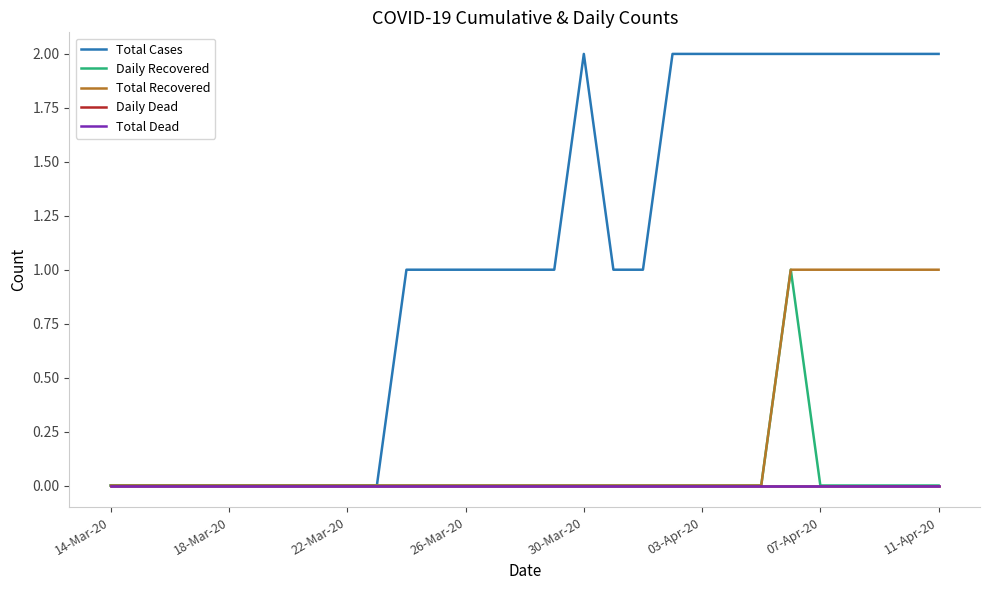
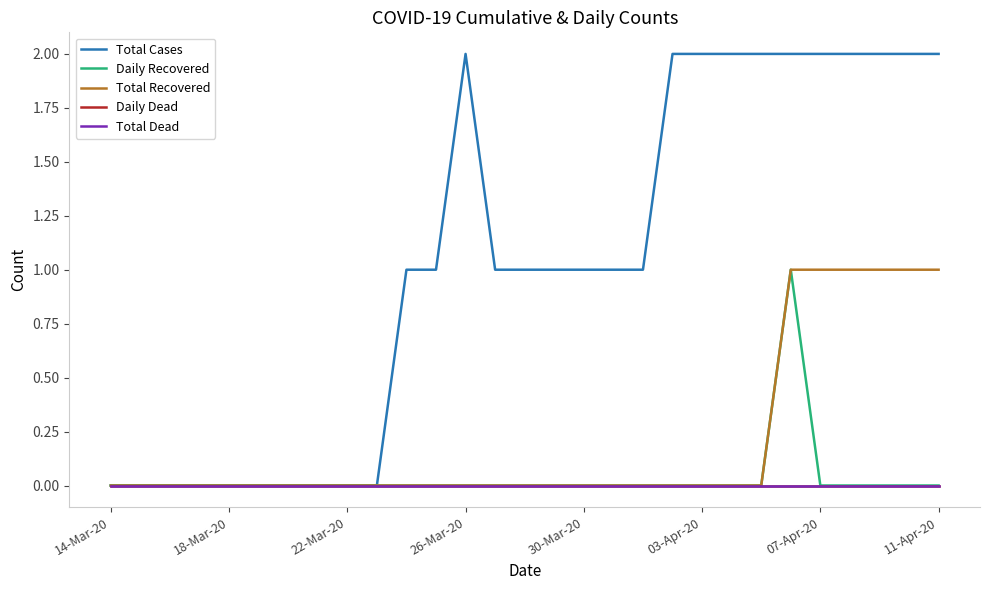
Total Cases, 26-Mar-20: 1 -> 2
Total Cases, 30-Mar-20: 2 -> 1
